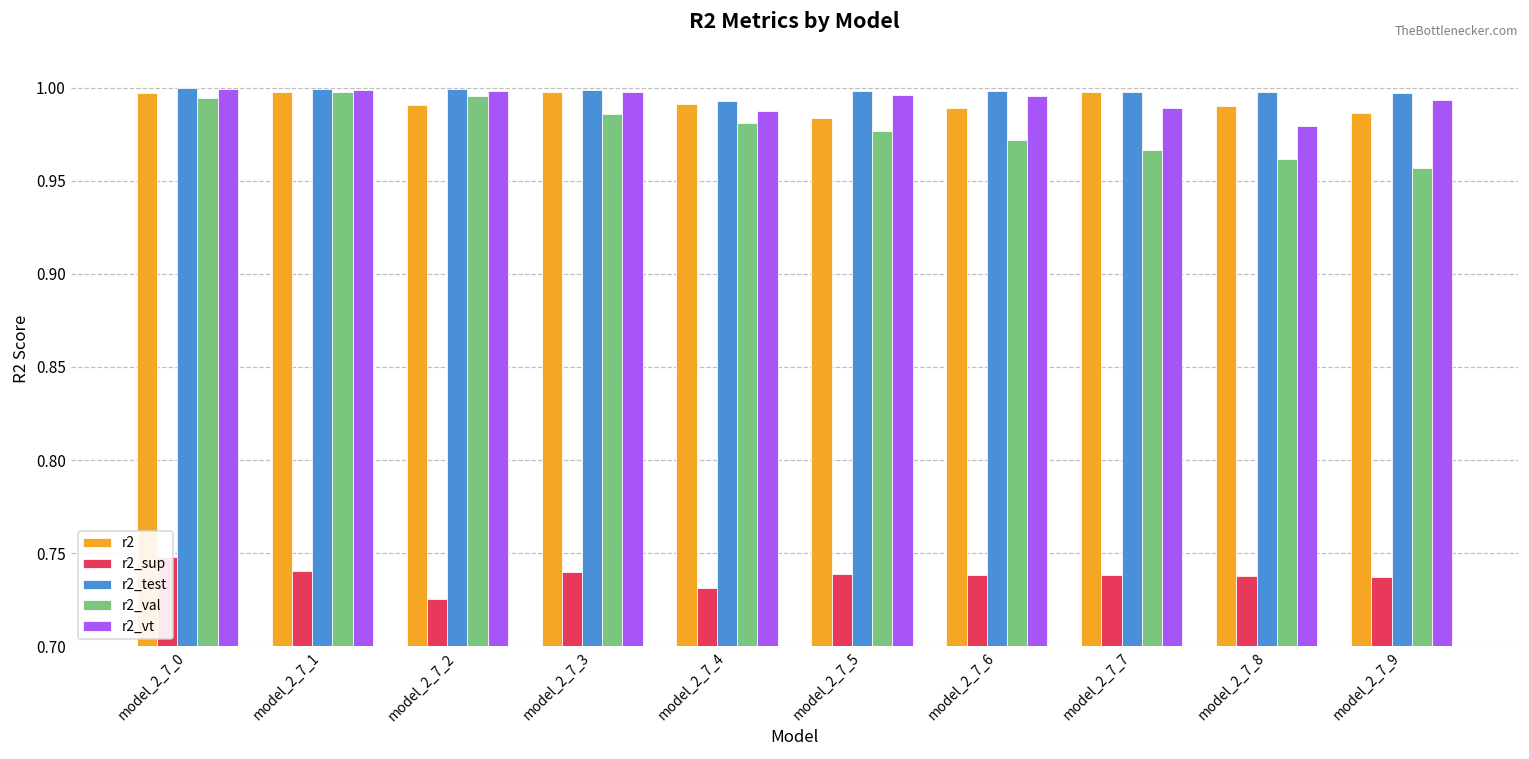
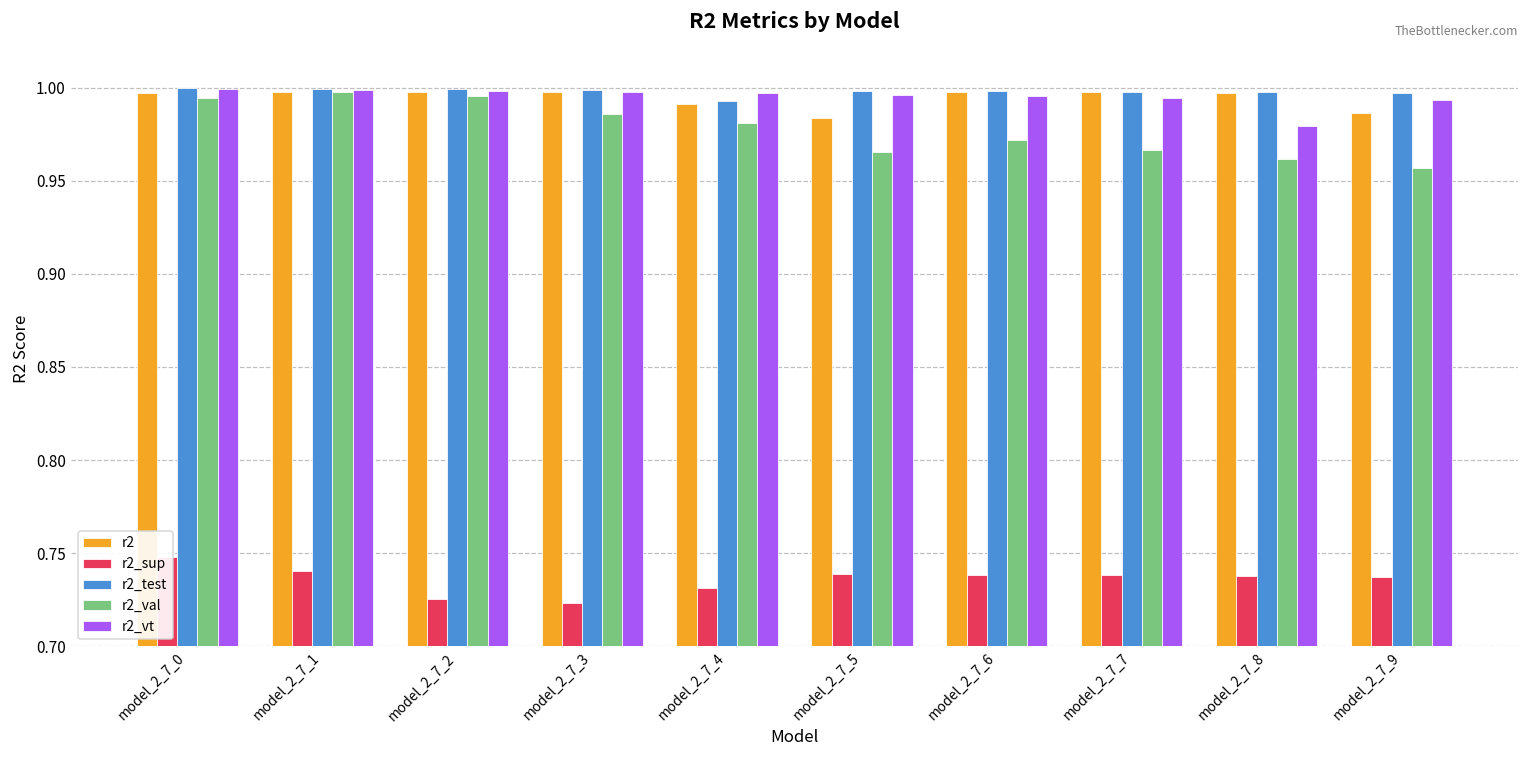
r2, model_2_7_2: 0.991 -> 0.998
r2_sup, model_2_7_3: 0.740 -> 0.723
r2_vt, model_2_7_4: 0.987 -> 0.997
r2_val, model_2_7_5: 0.977 -> 0.966
r2, model_2_7_6: 0.989 -> 0.998
r2_vt, model_2_7_7: 0.989 -> 0.995
r2, model_2_7_8: 0.990 -> 0.997
